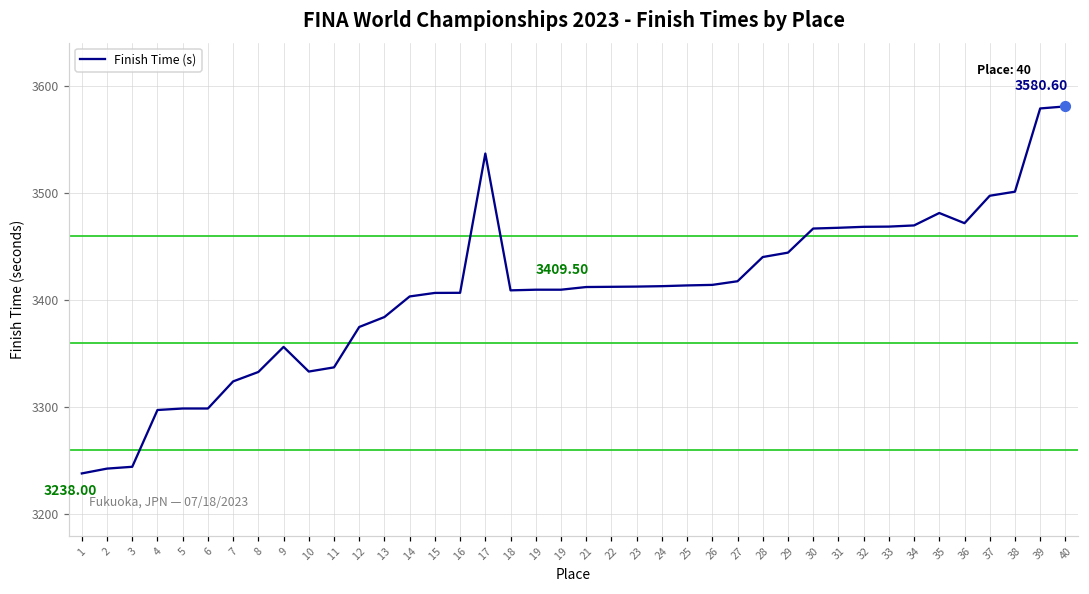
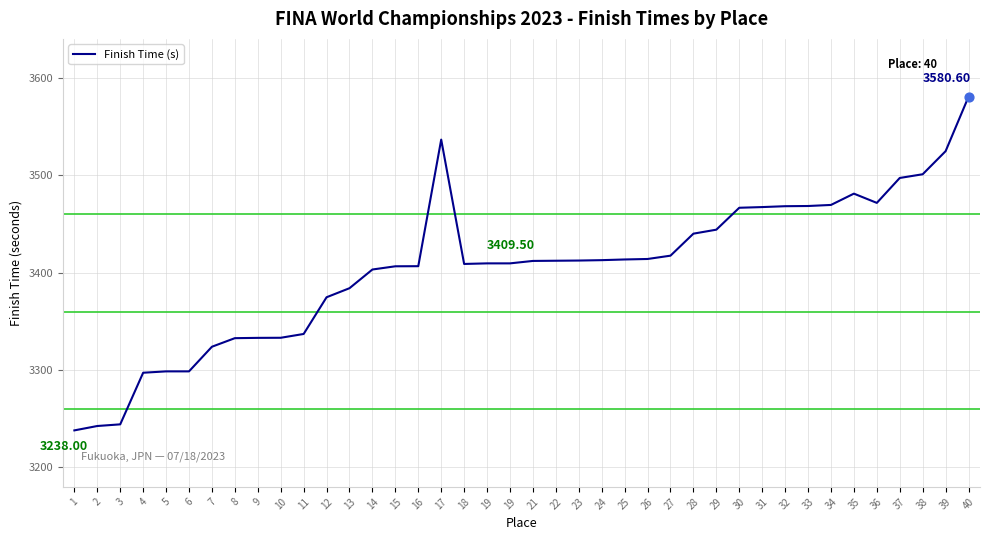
Finish Time (s), 9: 3360 -> 3330
Finish Time (s), 39: 3580 -> 3520
